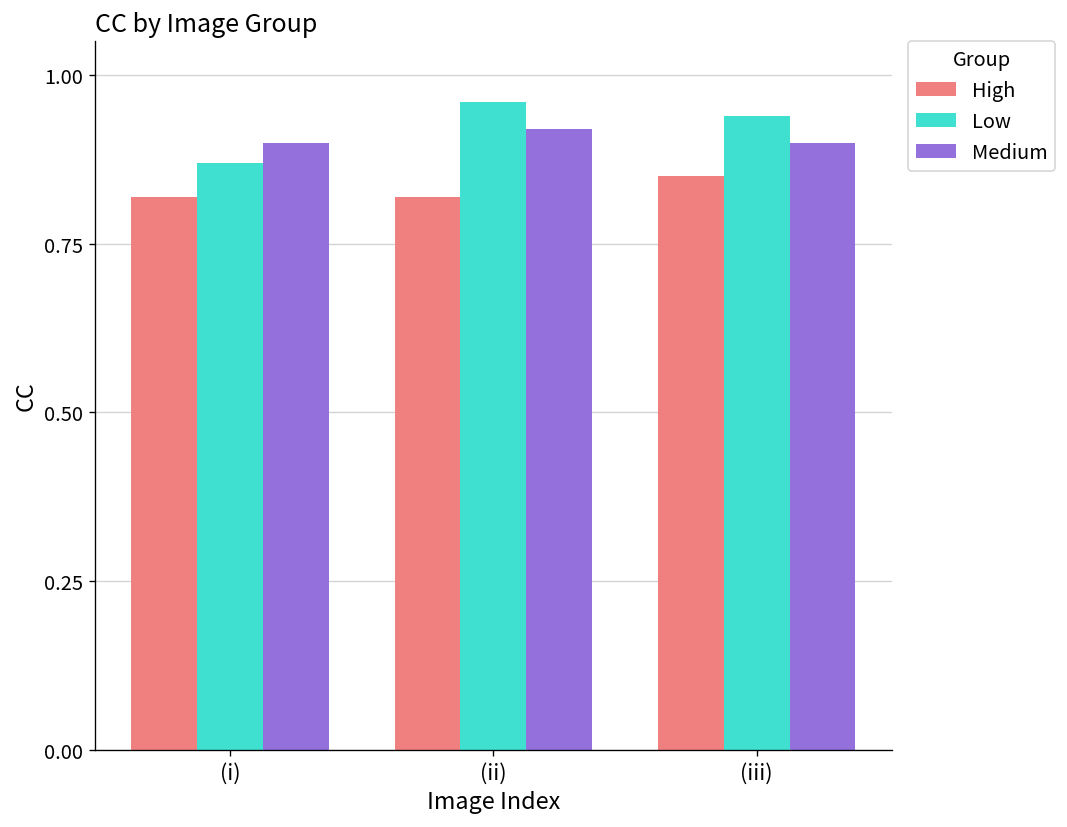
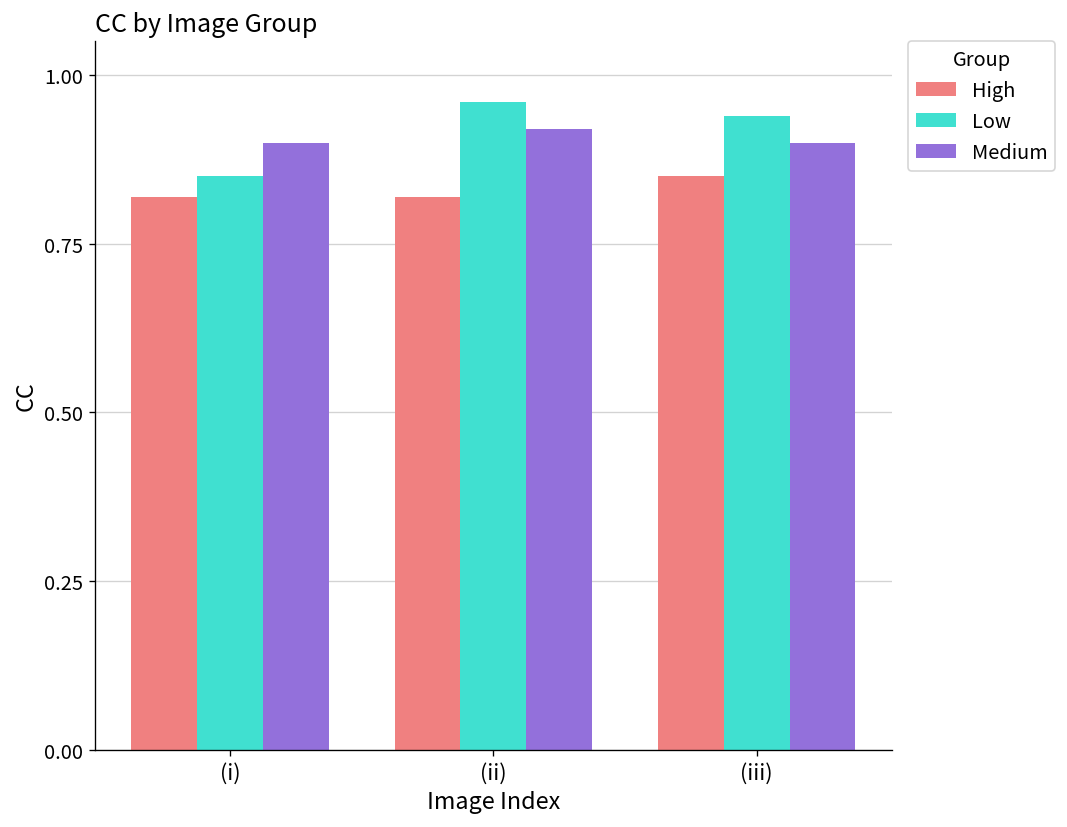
Low, (i): 0.87 -> 0.85
